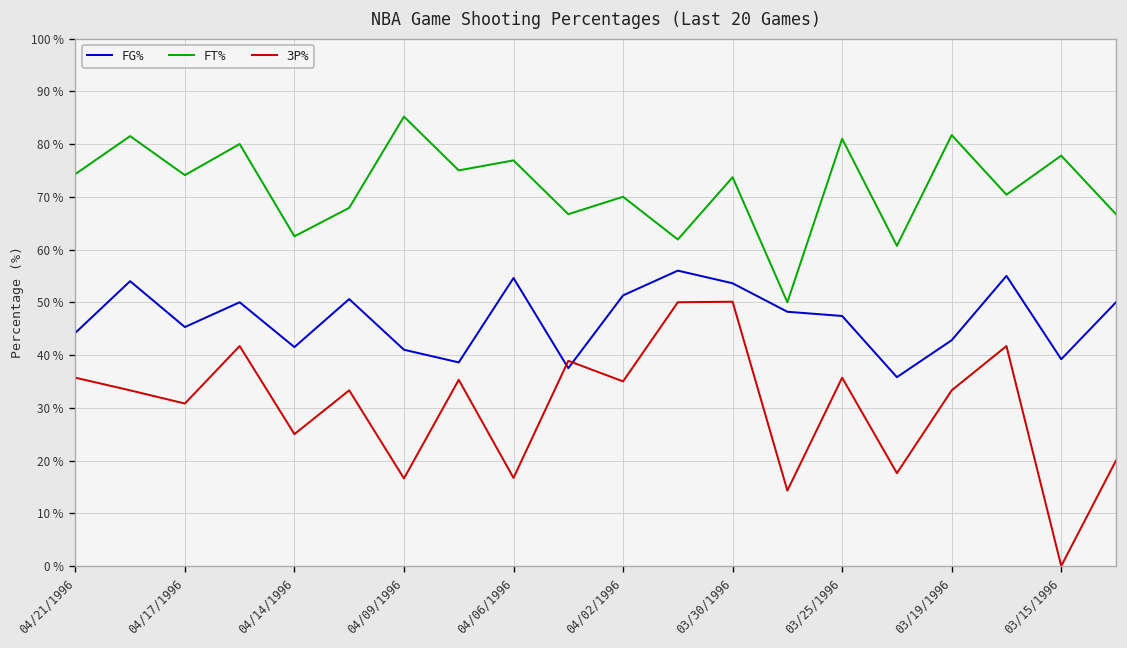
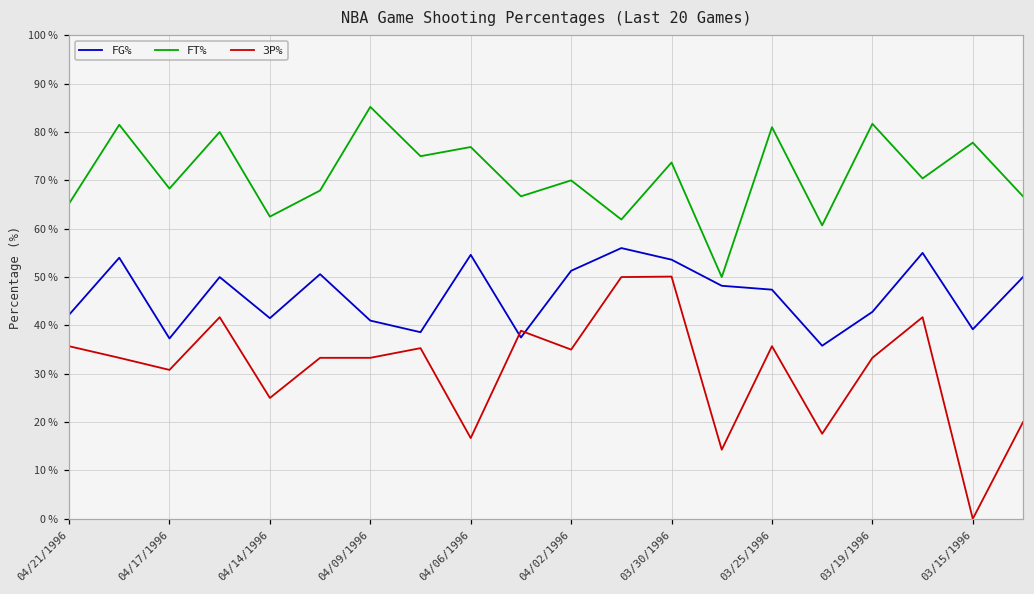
FG%, 04/21/1996: 44 % -> 42 %
FT%, 04/21/1996: 74 % -> 65 %
FG%, 04/17/1996: 45 % -> 37 %
FT%, 04/17/1996: 74 % -> 68 %
3P%, 04/09/1996: 17 % -> 33 %
